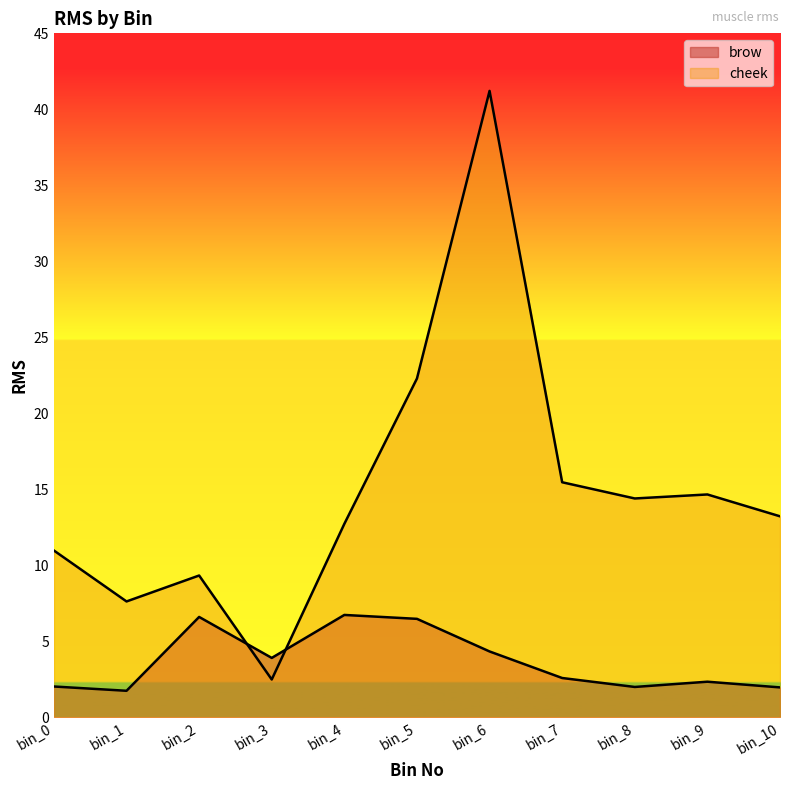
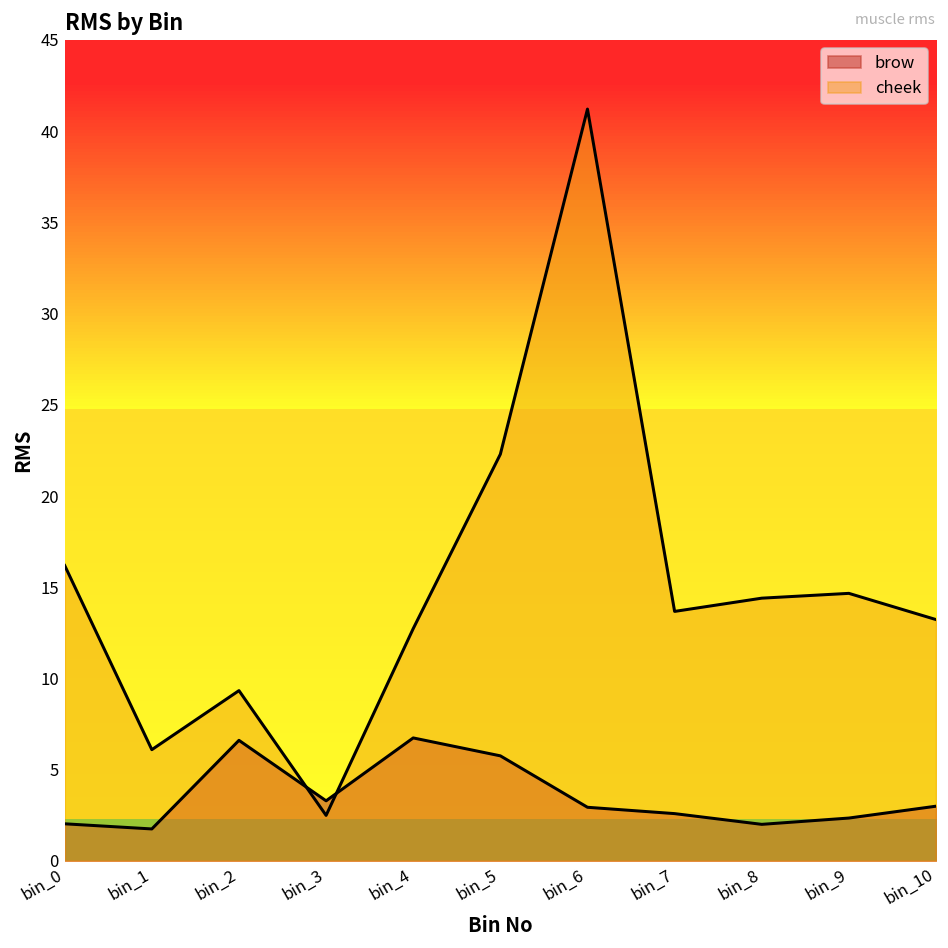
cheek, bin_0: 11.0 -> 16.2
cheek, bin_1: 7.6 -> 6.1
brow, bin_3: 3.9 -> 3.3
brow, bin_5: 6.5 -> 5.8
brow, bin_6: 4.3 -> 2.9
cheek, bin_7: 15.5 -> 13.7
brow, bin_10: 2.0 -> 3.0
